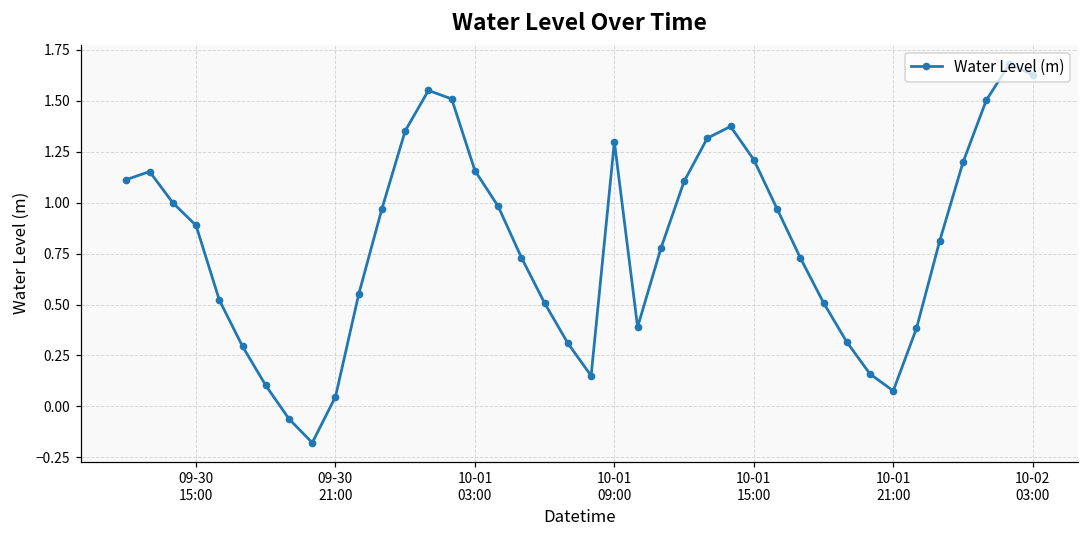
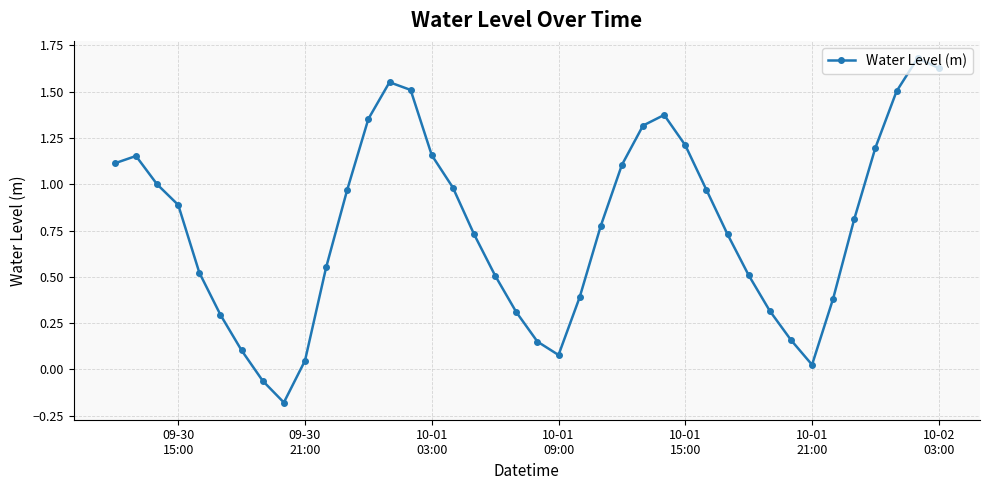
10-01 09:00: 1.30 -> 0.08
10-01 21:00: 0.08 -> 0.03
